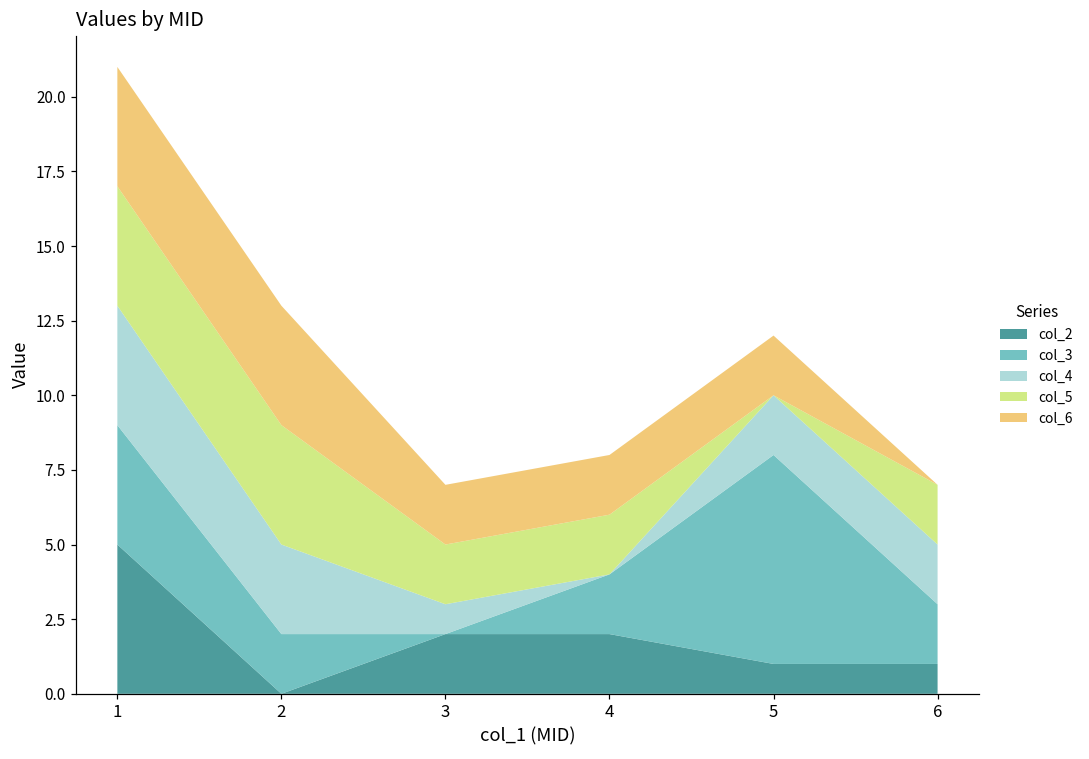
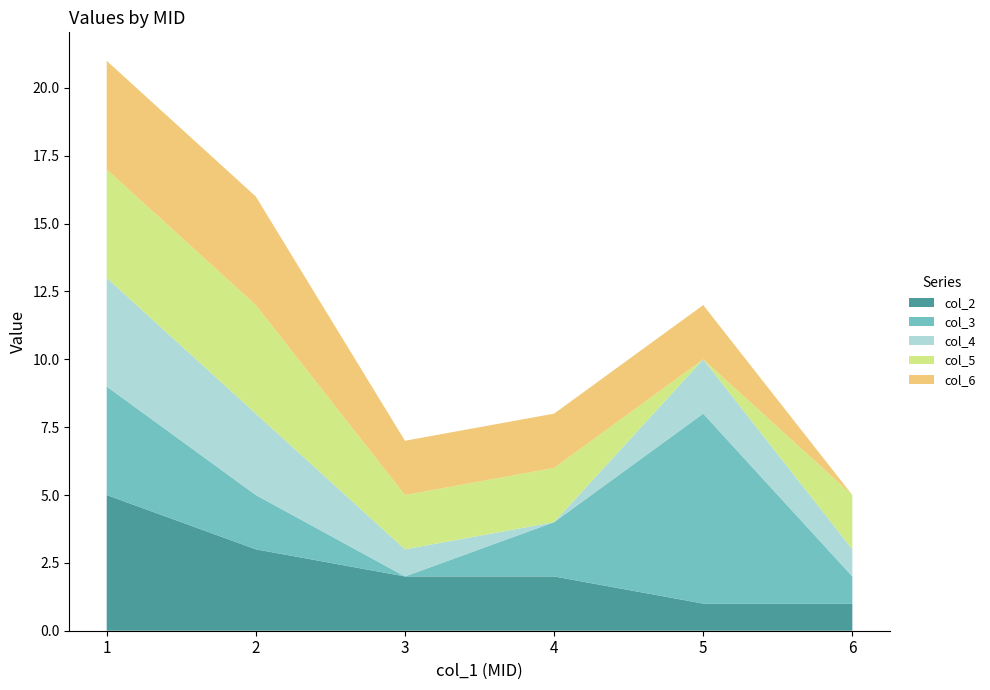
col_2, 2: 0 -> 3
col_3, 6: 2 -> 1
col_4, 6: 2 -> 1
